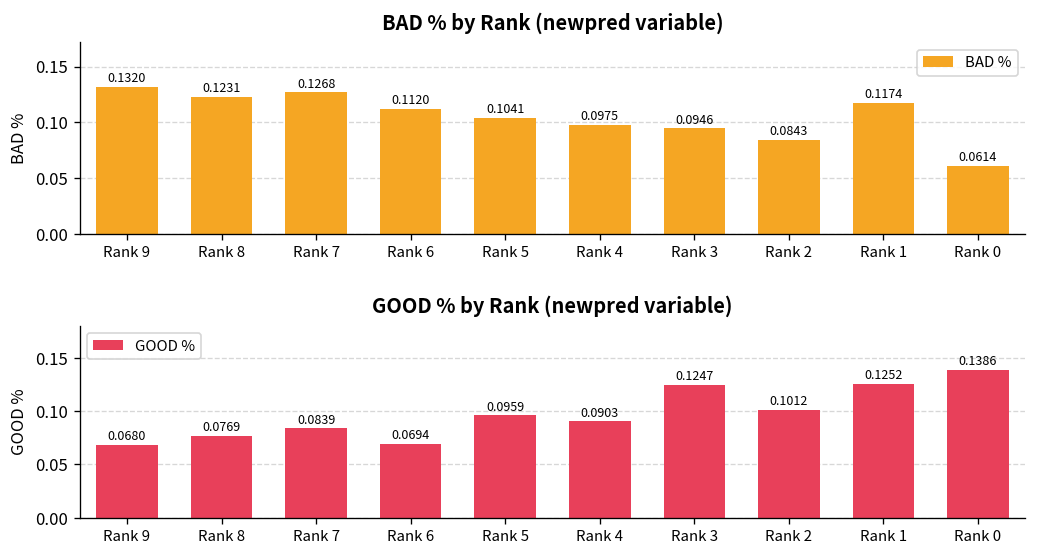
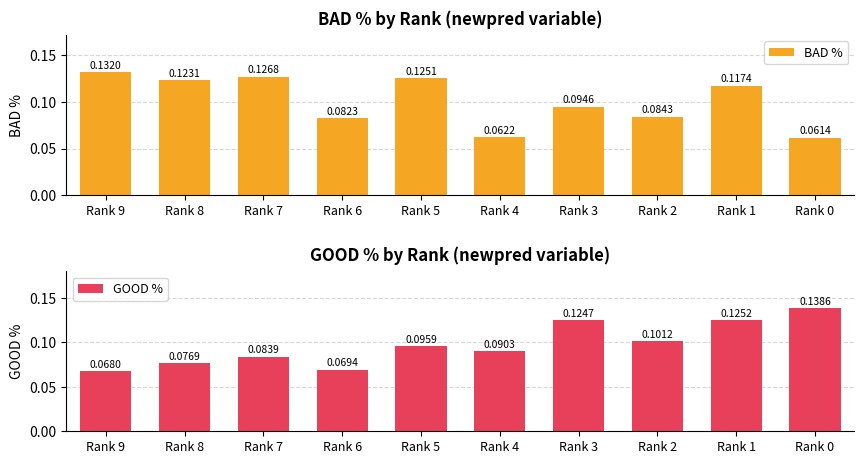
BAD % by Rank (newpred variable), Rank 6: 0.1120 -> 0.0823
BAD % by Rank (newpred variable), Rank 5: 0.1041 -> 0.1251
BAD % by Rank (newpred variable), Rank 4: 0.0975 -> 0.0622
